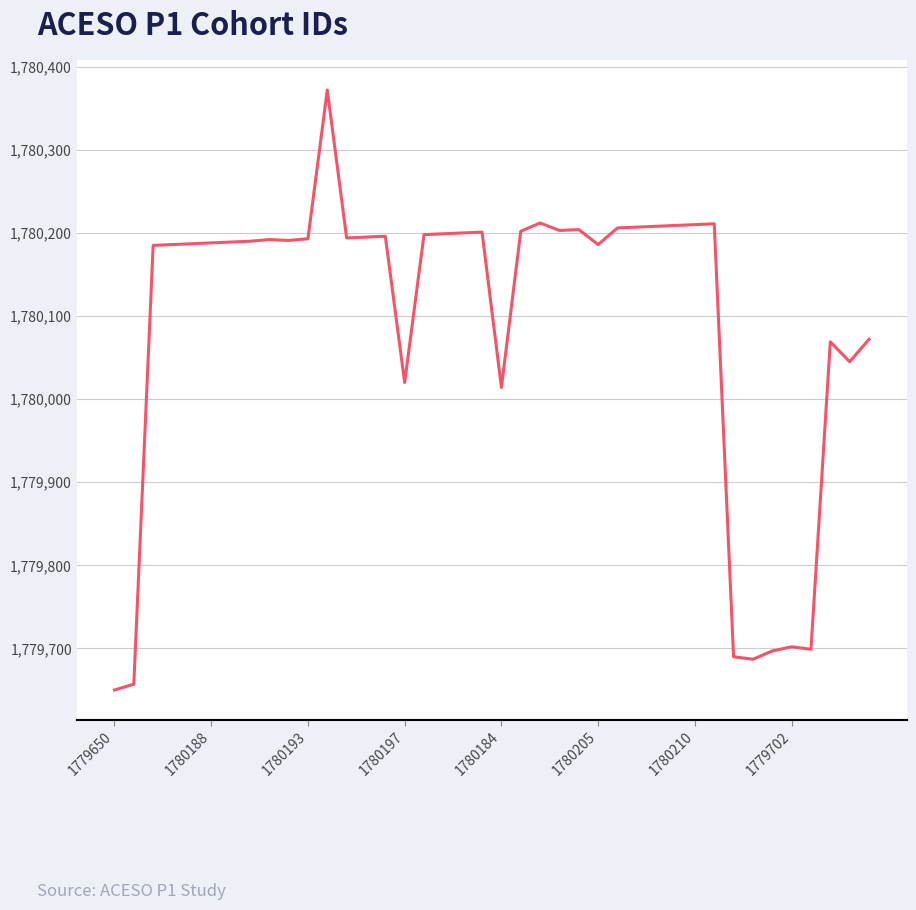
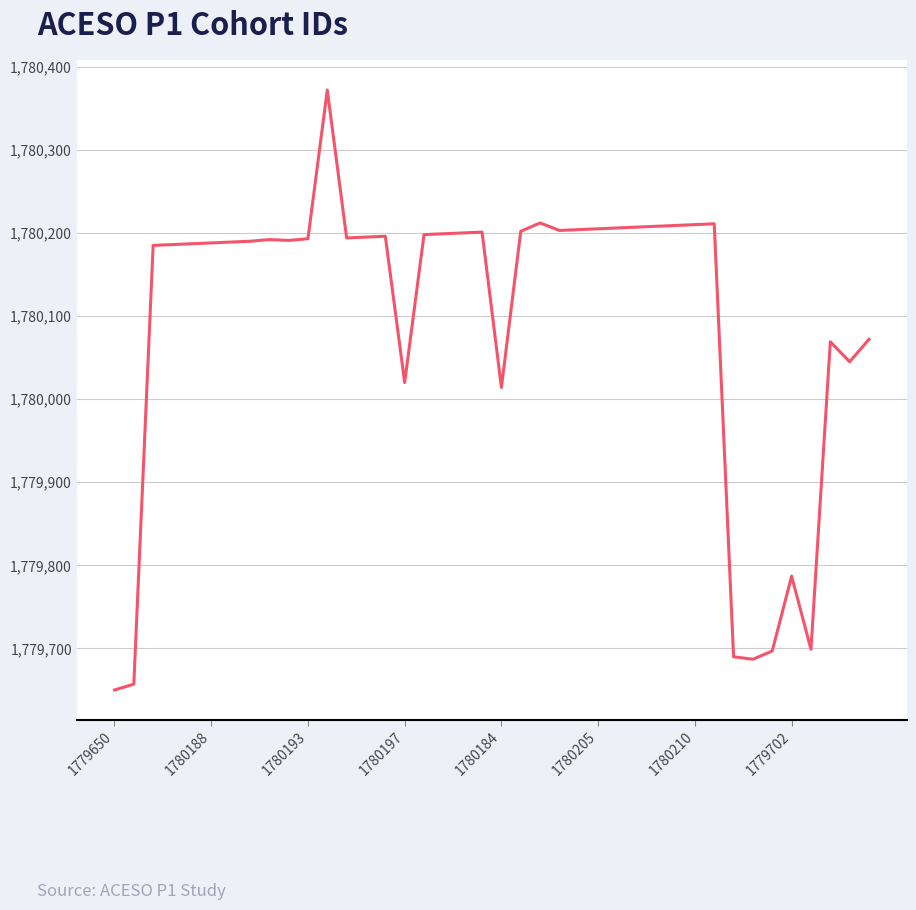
1780205: 1,780,190 -> 1,780,210
1779702: 1,779,700 -> 1,779,790
